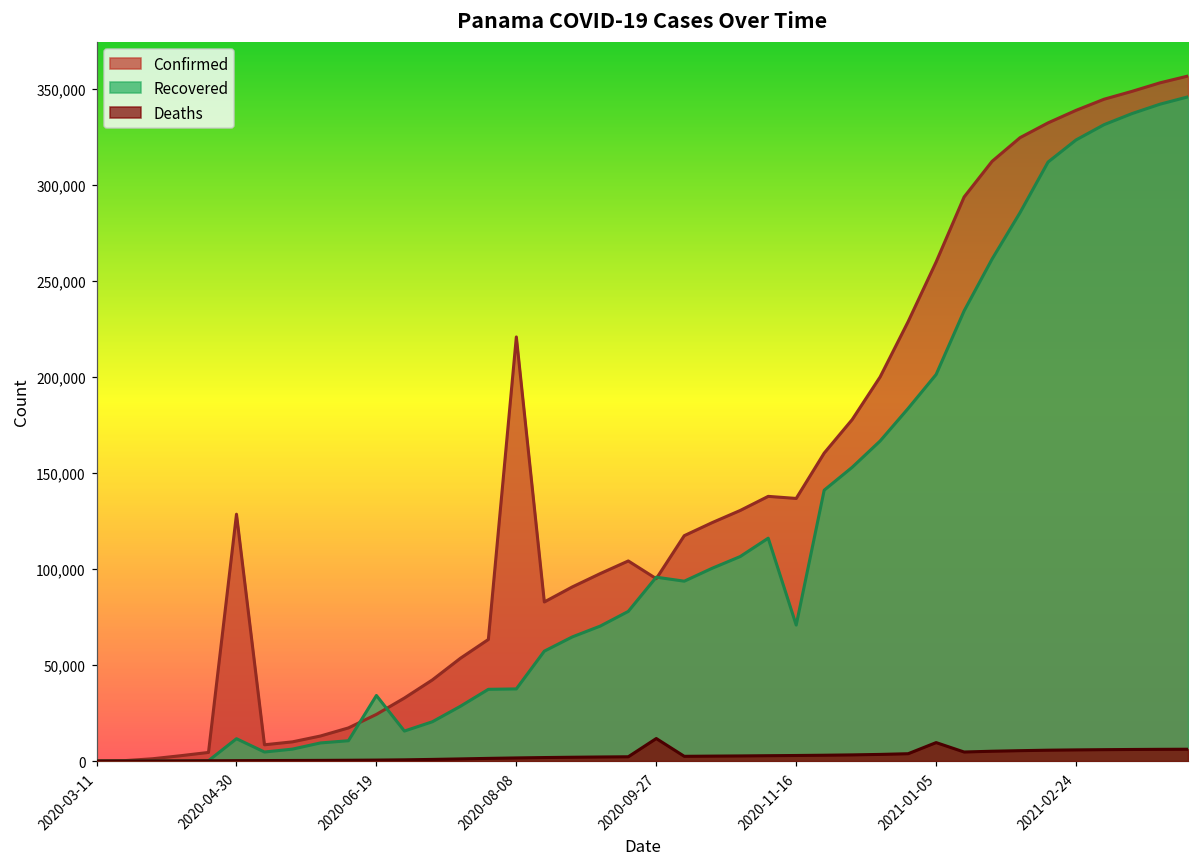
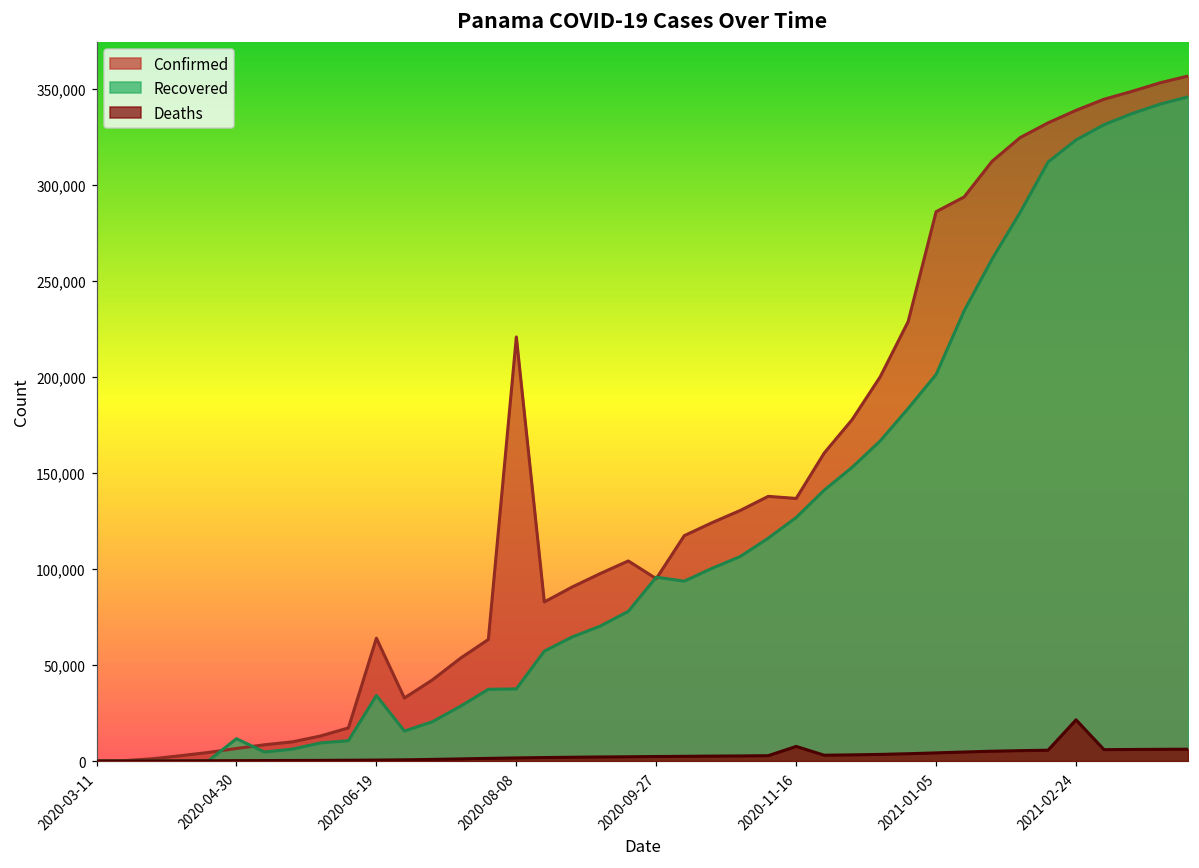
Confirmed, 2020-04-30: 128,000 -> 7,000
Confirmed, 2020-06-19: 24,000 -> 64,000
Deaths, 2020-09-27: 12,000 -> 2,000
Recovered, 2020-11-16: 71,000 -> 127,000
Deaths, 2020-11-16: 3,000 -> 8,000
Confirmed, 2021-01-05: 260,000 -> 286,000
Deaths, 2021-01-05: 10,000 -> 4,000
Deaths, 2021-02-24: 6,000 -> 21,000
